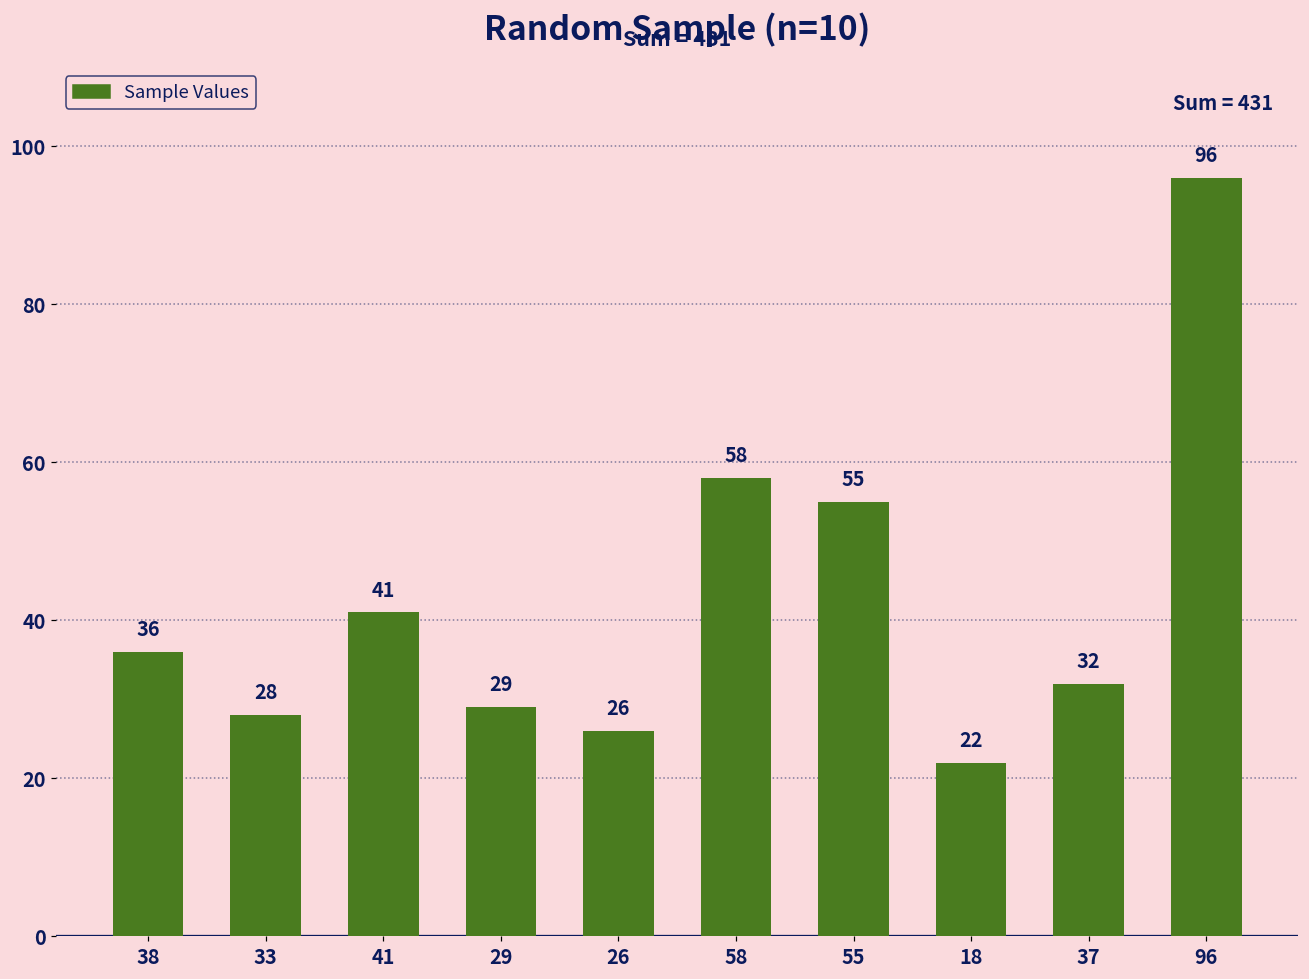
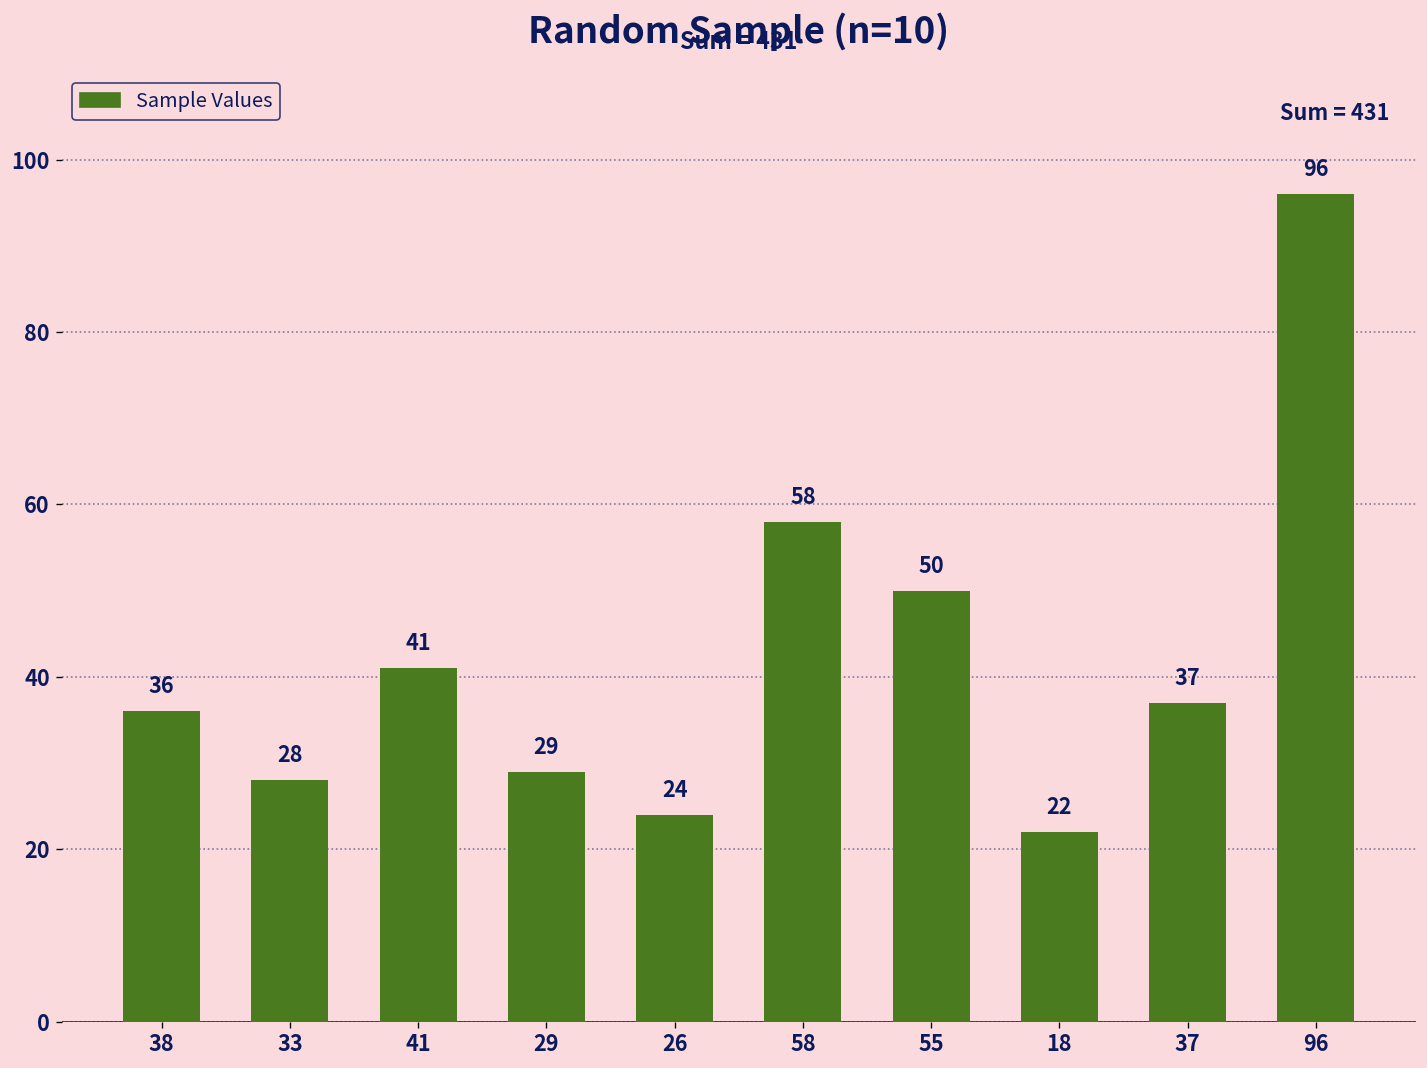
26: 26 -> 24
55: 55 -> 50
37: 32 -> 37
